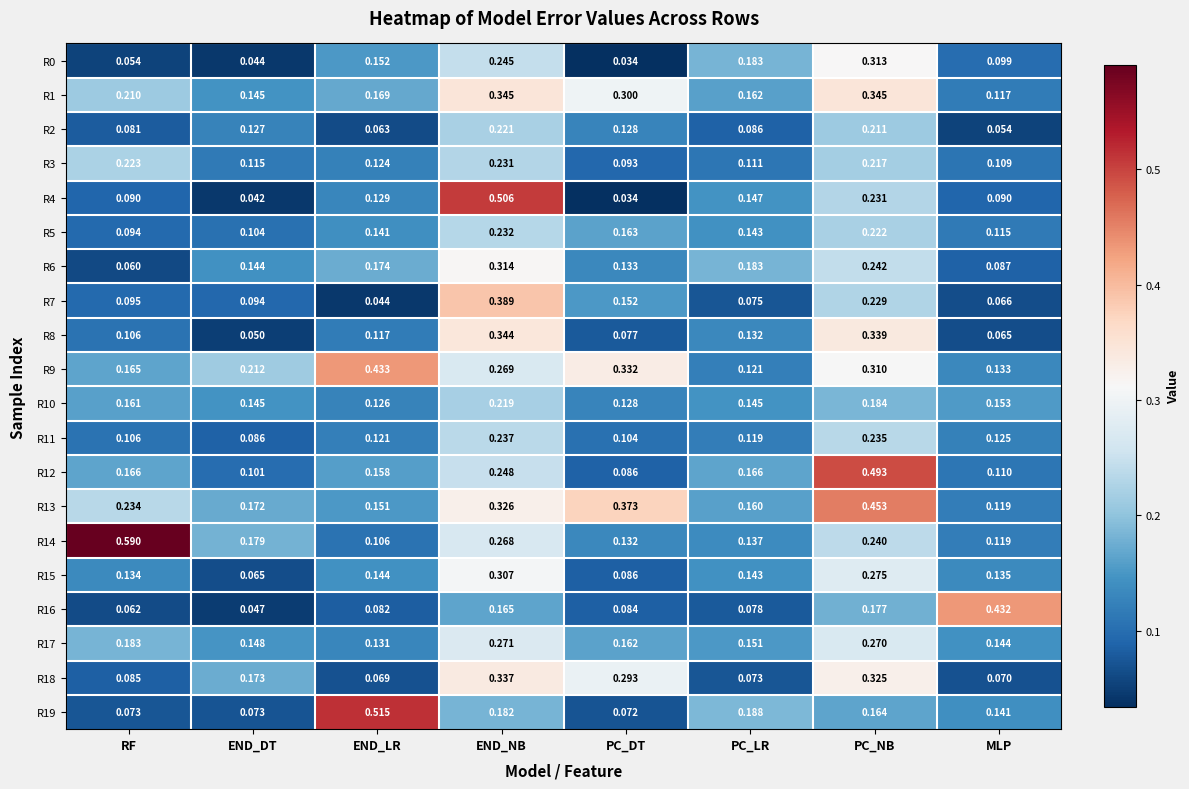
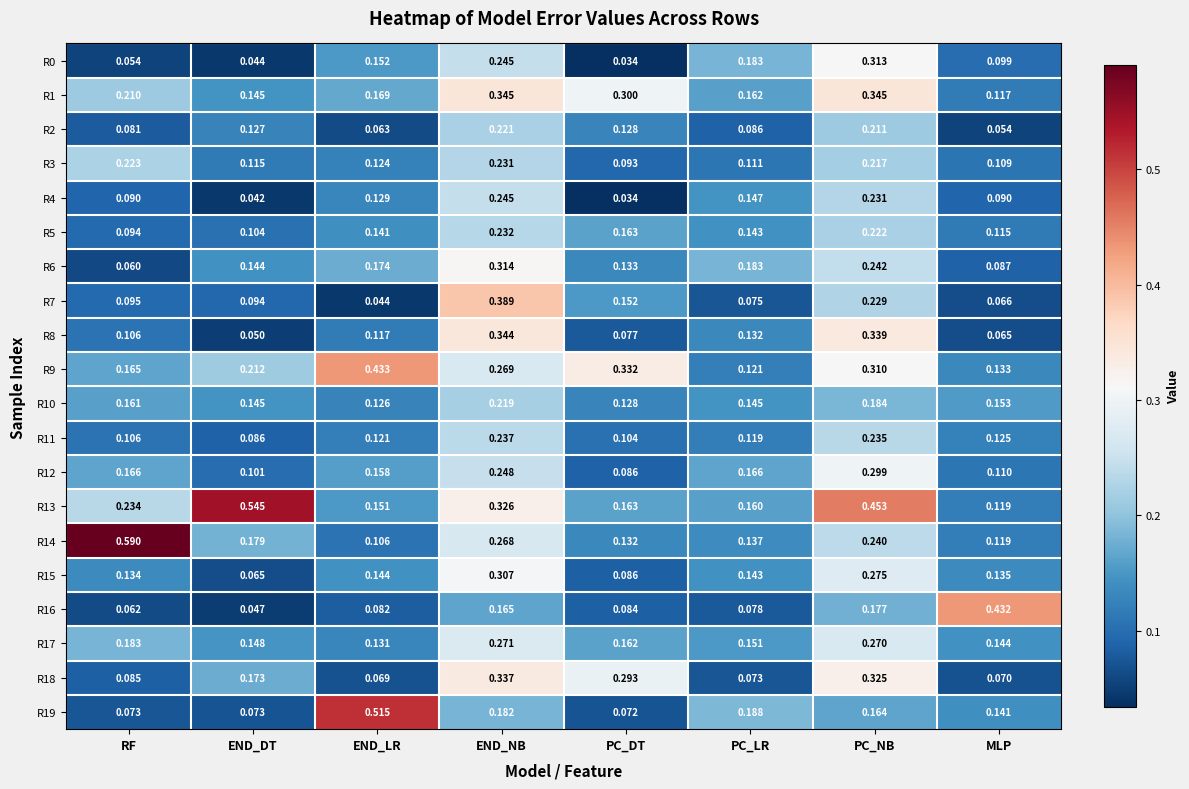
R4, END_NB: 0.506 -> 0.245
R12, PC_NB: 0.493 -> 0.299
R13, END_DT: 0.172 -> 0.545
R13, PC_DT: 0.373 -> 0.163
